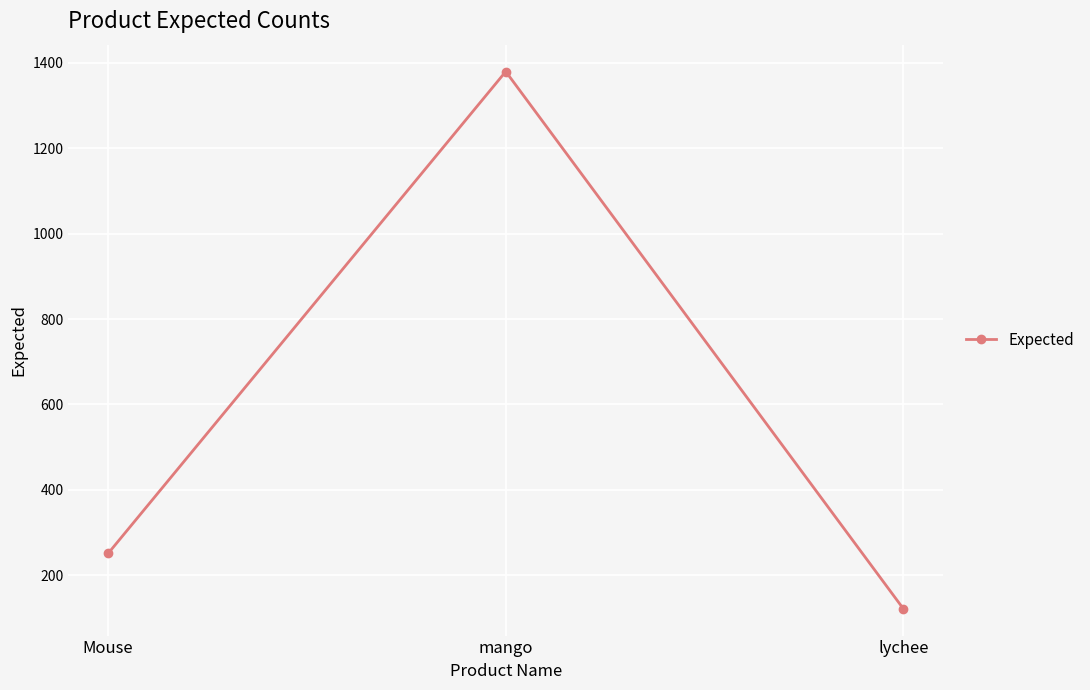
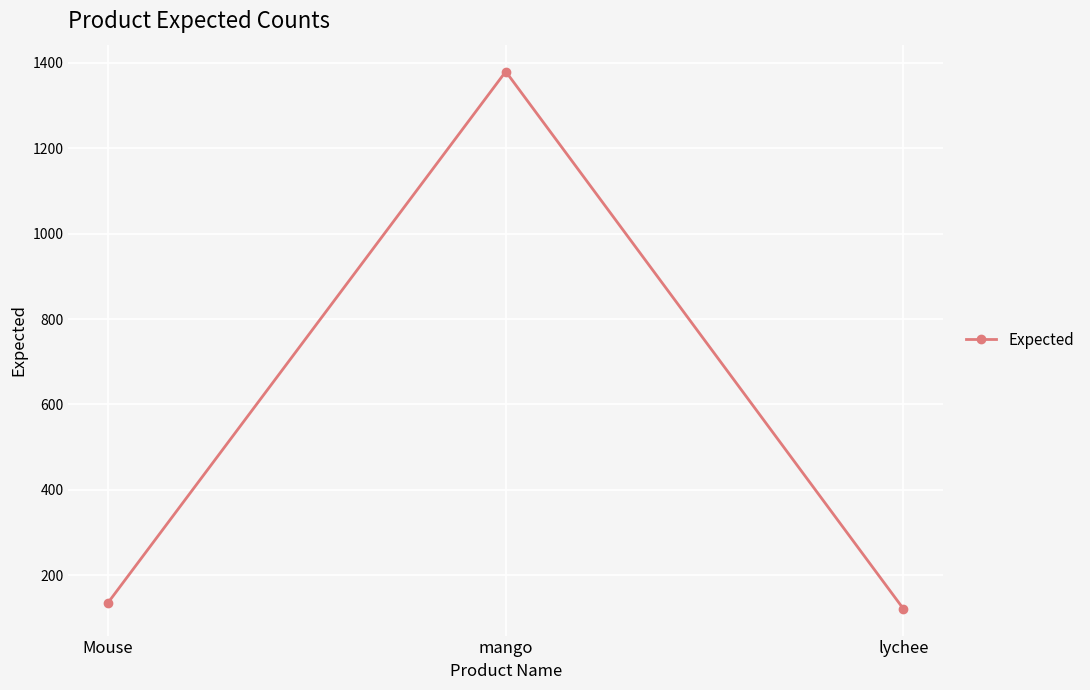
Mouse: 250 -> 140
